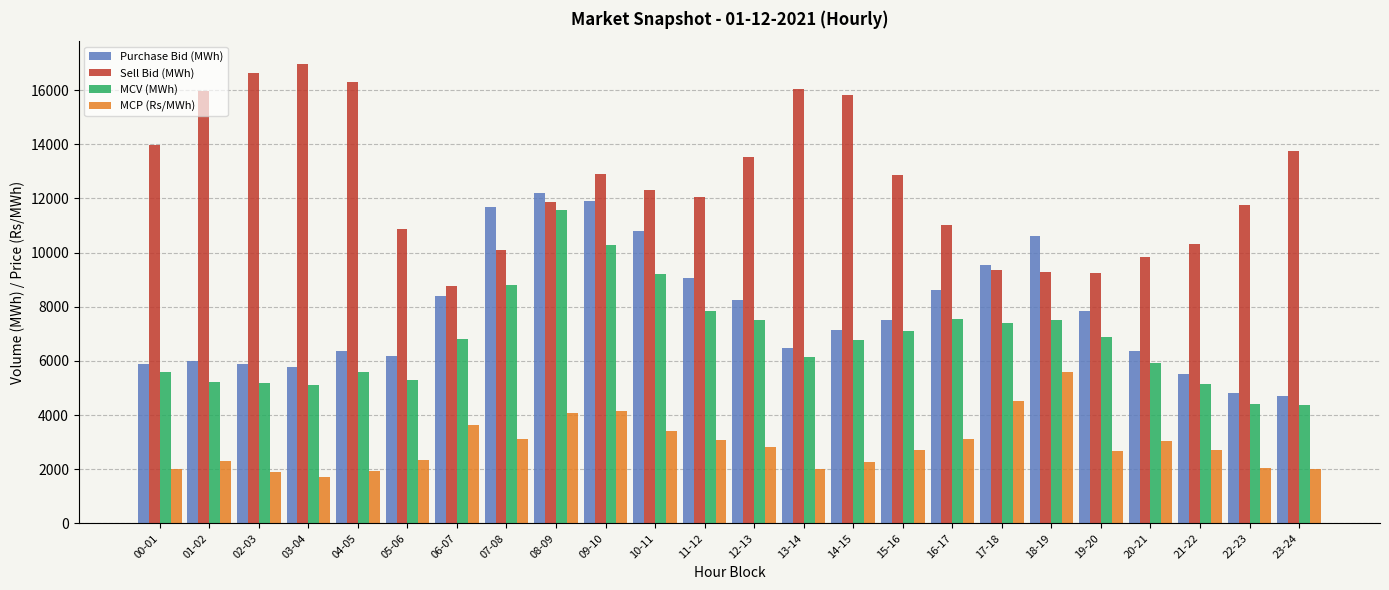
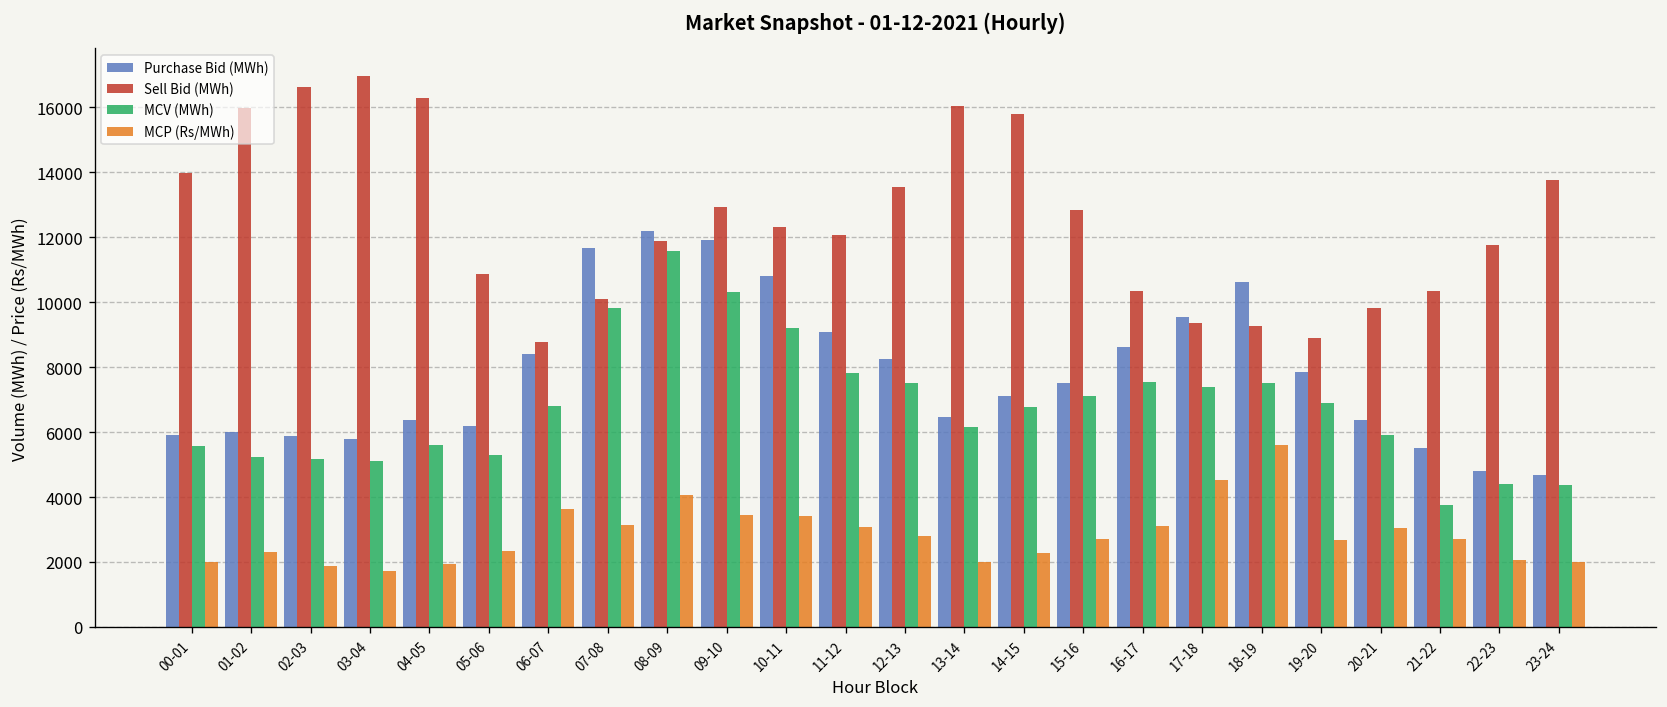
MCV (MWh), 07-08: 8800 -> 9800
MCP (Rs/MWh), 09-10: 4100 -> 3400
Sell Bid (MWh), 16-17: 11000 -> 10300
Sell Bid (MWh), 19-20: 9200 -> 8900
MCV (MWh), 21-22: 5100 -> 3800
